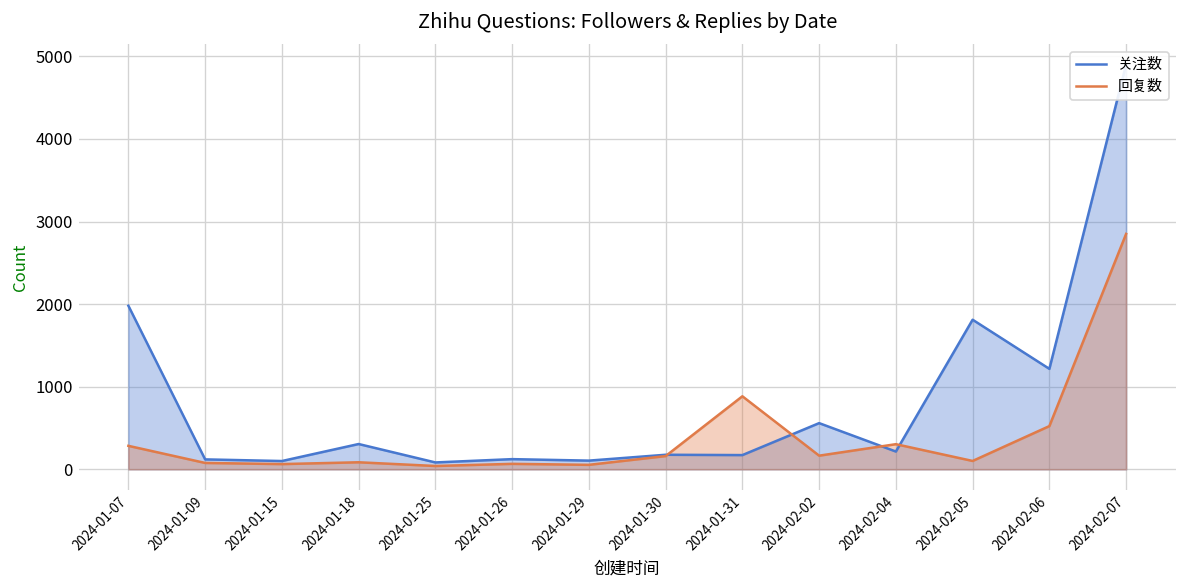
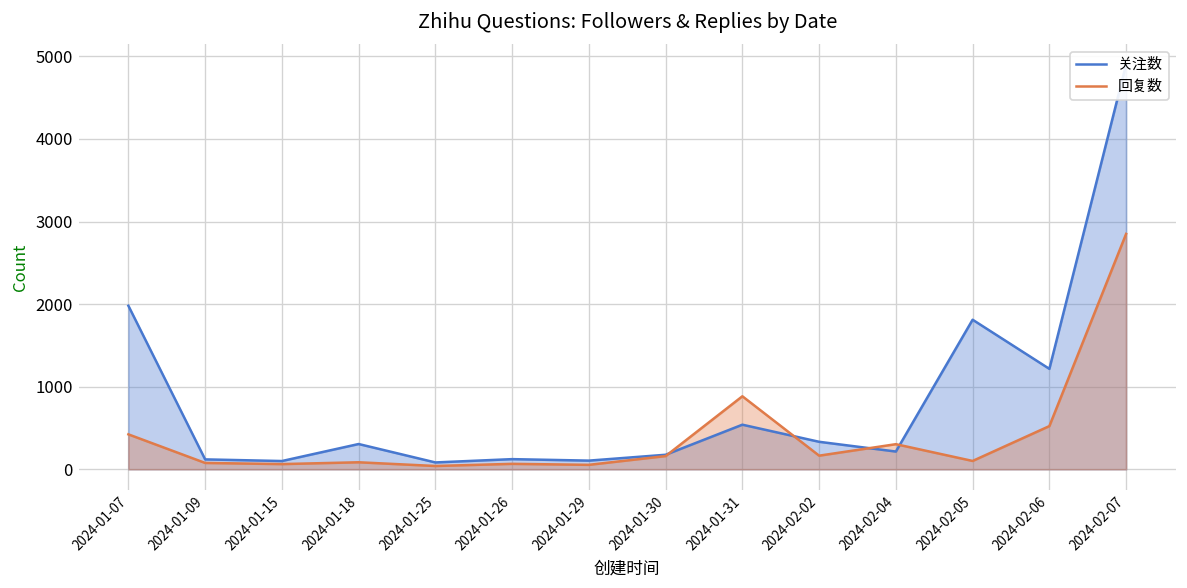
回复数, 2024-01-07: 300 -> 400
关注数, 2024-01-31: 200 -> 500
关注数, 2024-02-02: 600 -> 300
